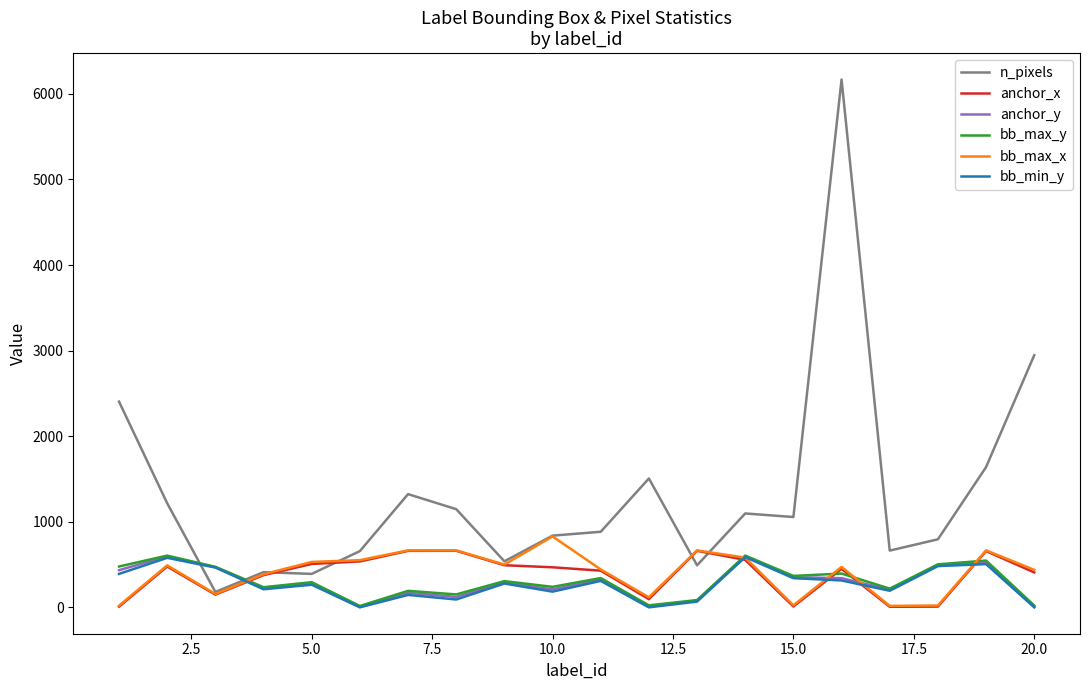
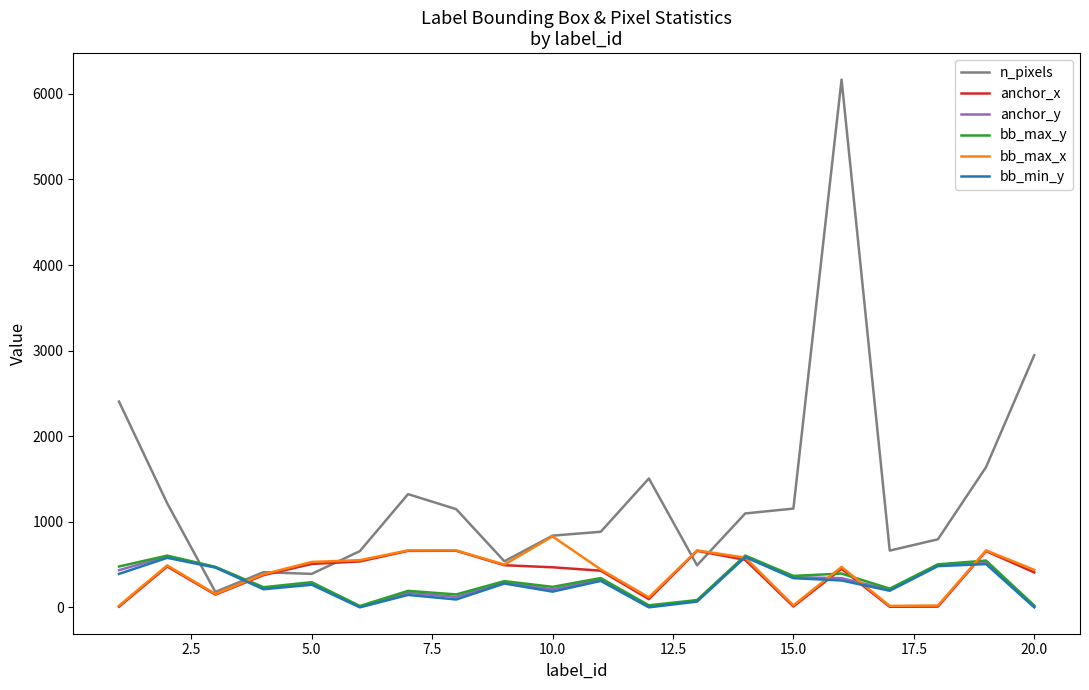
n_pixels, 15.0: 1100 -> 1200
